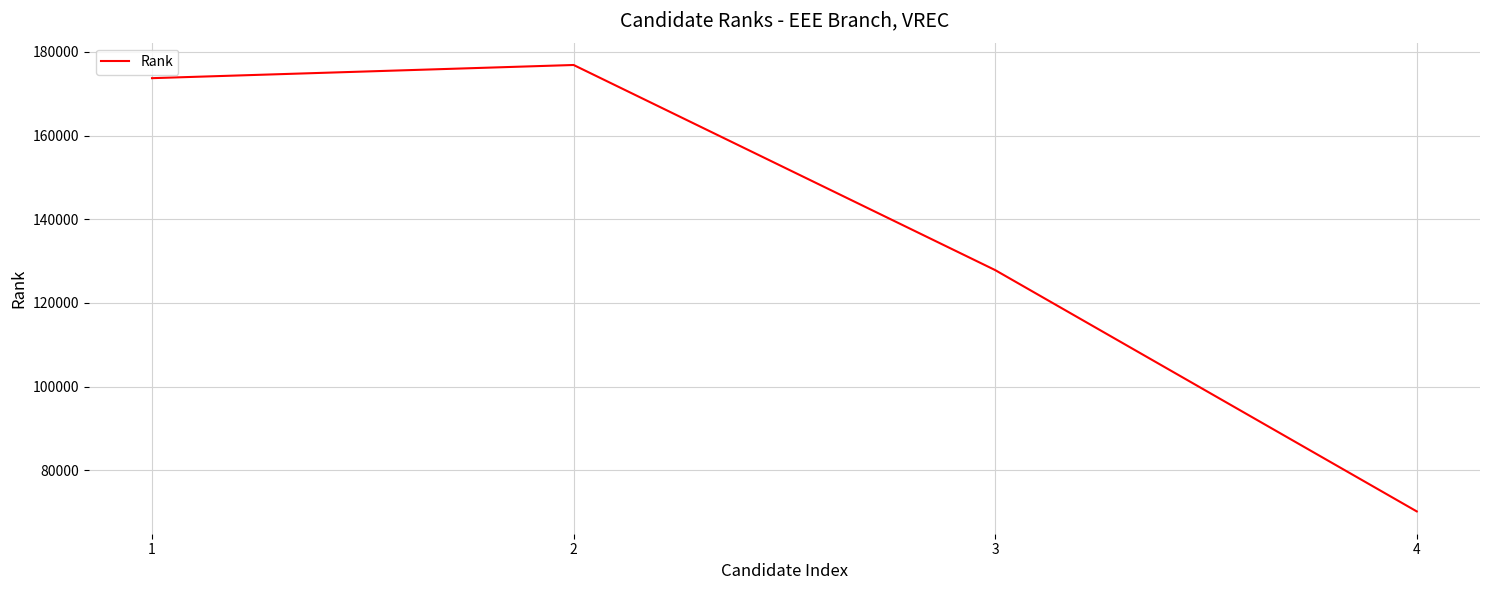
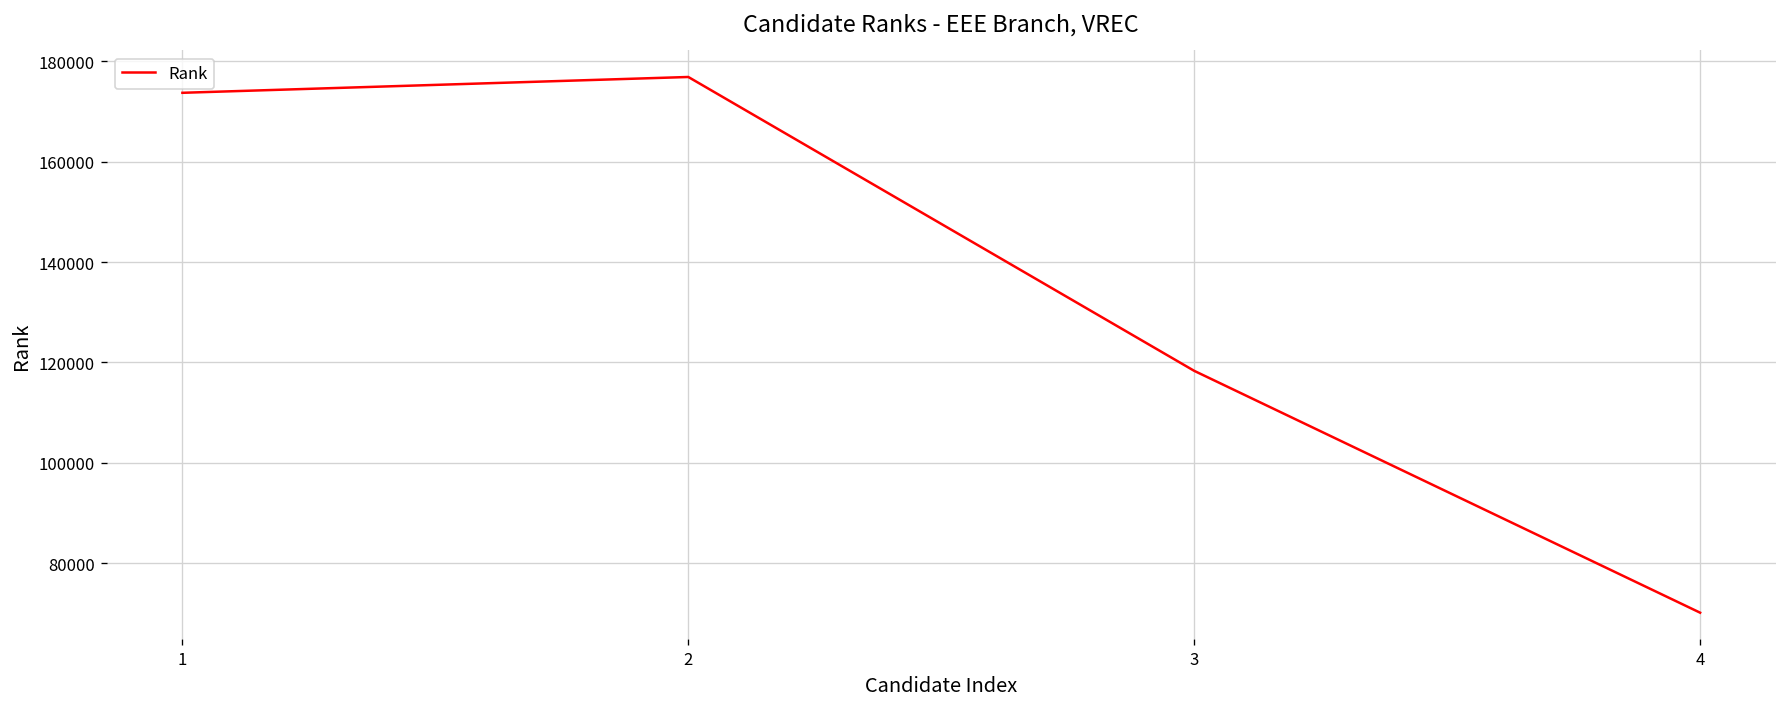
3: 128000 -> 118000
